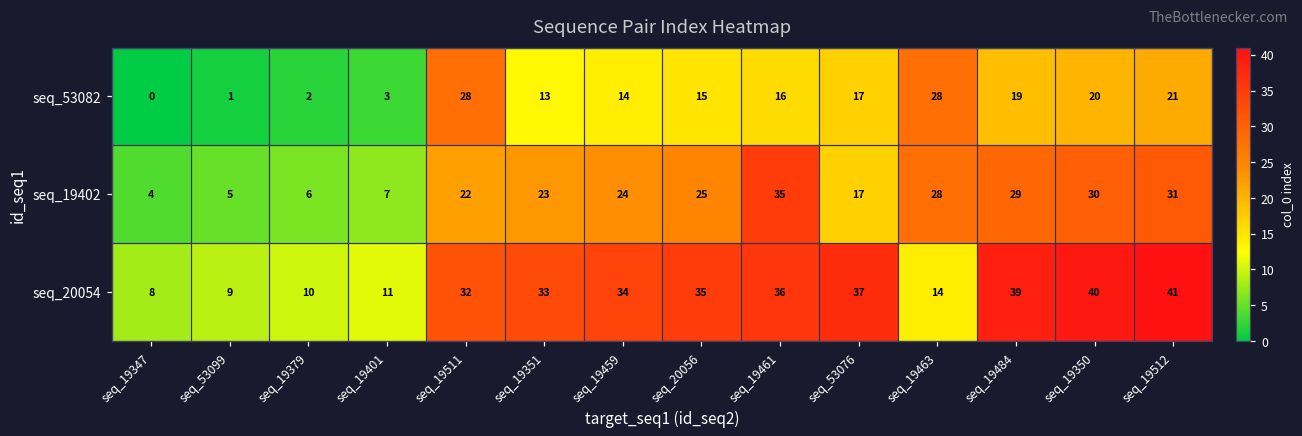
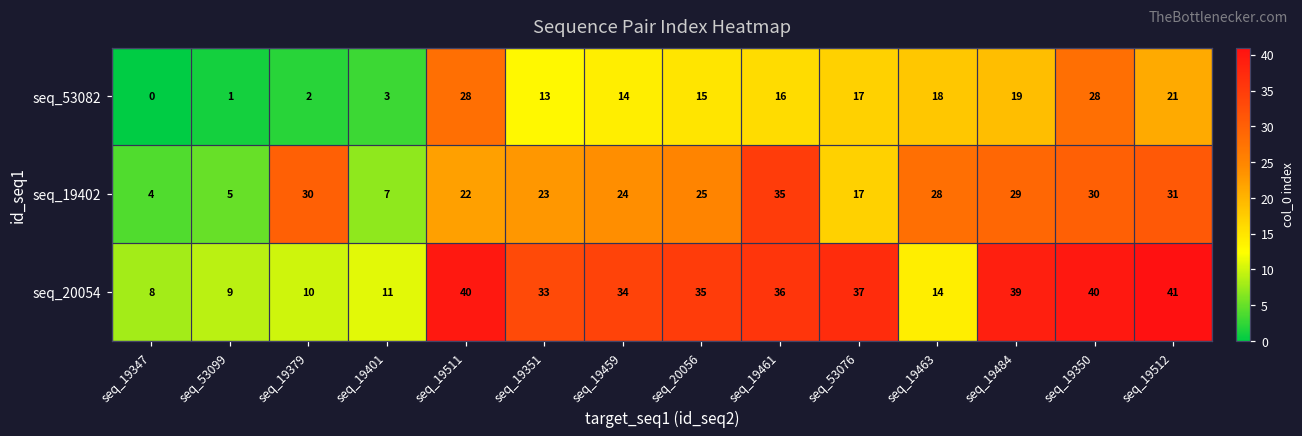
seq_53082, seq_19463: 28 -> 18
seq_53082, seq_19350: 20 -> 28
seq_19402, seq_19379: 6 -> 30
seq_20054, seq_19511: 32 -> 40
